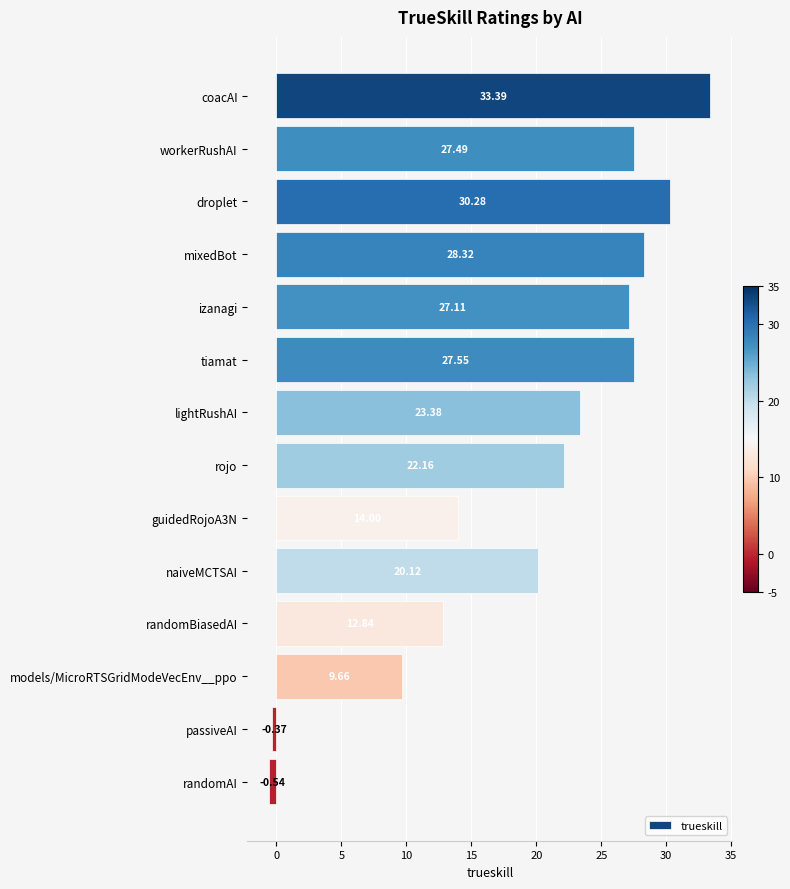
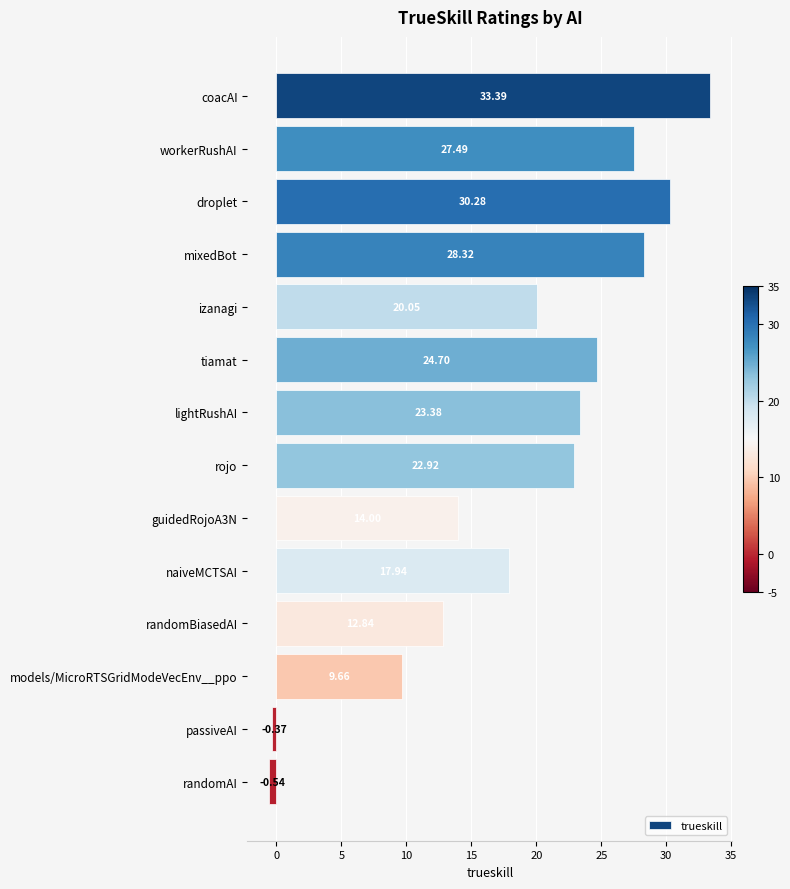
izanagi: 27.11 -> 20.05
tiamat: 27.55 -> 24.70
rojo: 22.16 -> 22.92
naiveMCTSAI: 20.1 -> 17.9
